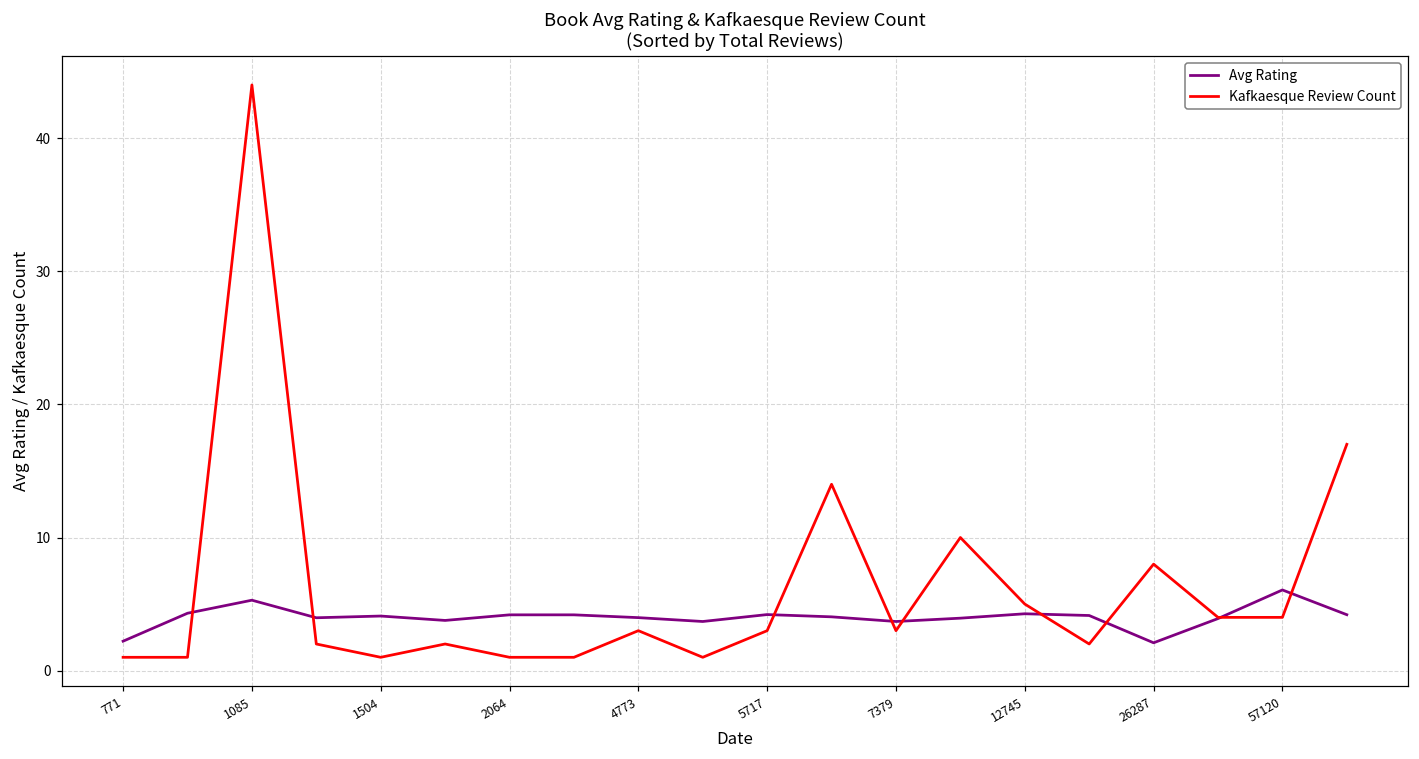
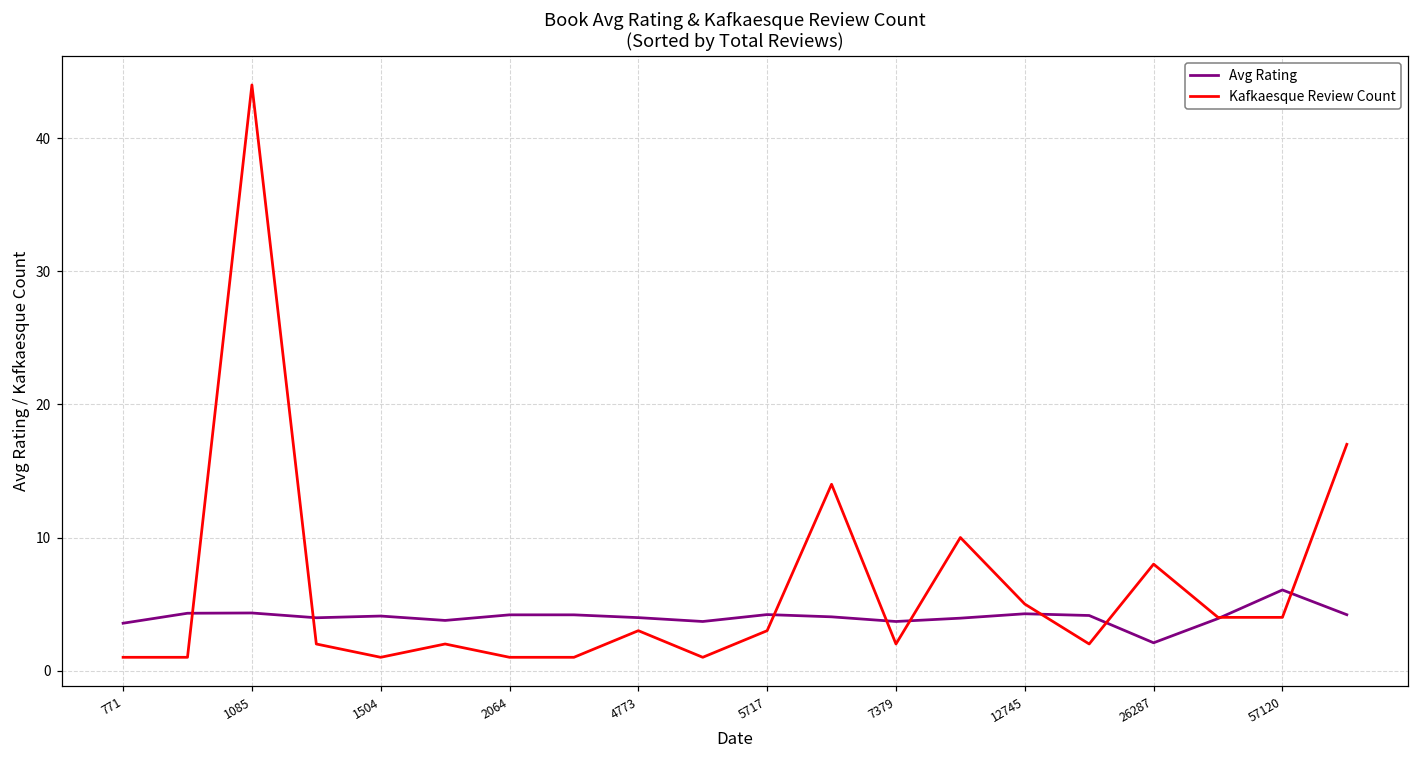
Avg Rating, 771: 2.2 -> 3.6
Avg Rating, 1085: 5.3 -> 4.3
Kafkaesque Review Count, 7379: 3 -> 2
